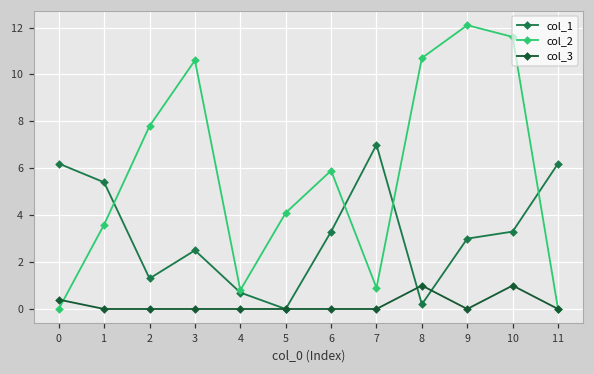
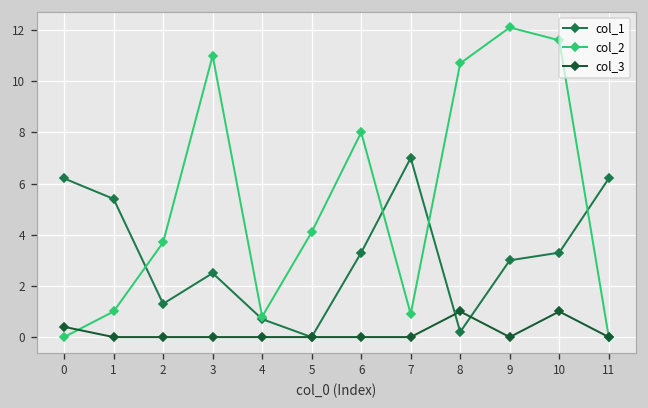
col_2, 1: 3.6 -> 1.0
col_2, 2: 7.8 -> 3.7
col_2, 3: 10.6 -> 11.0
col_2, 6: 5.9 -> 8.0
